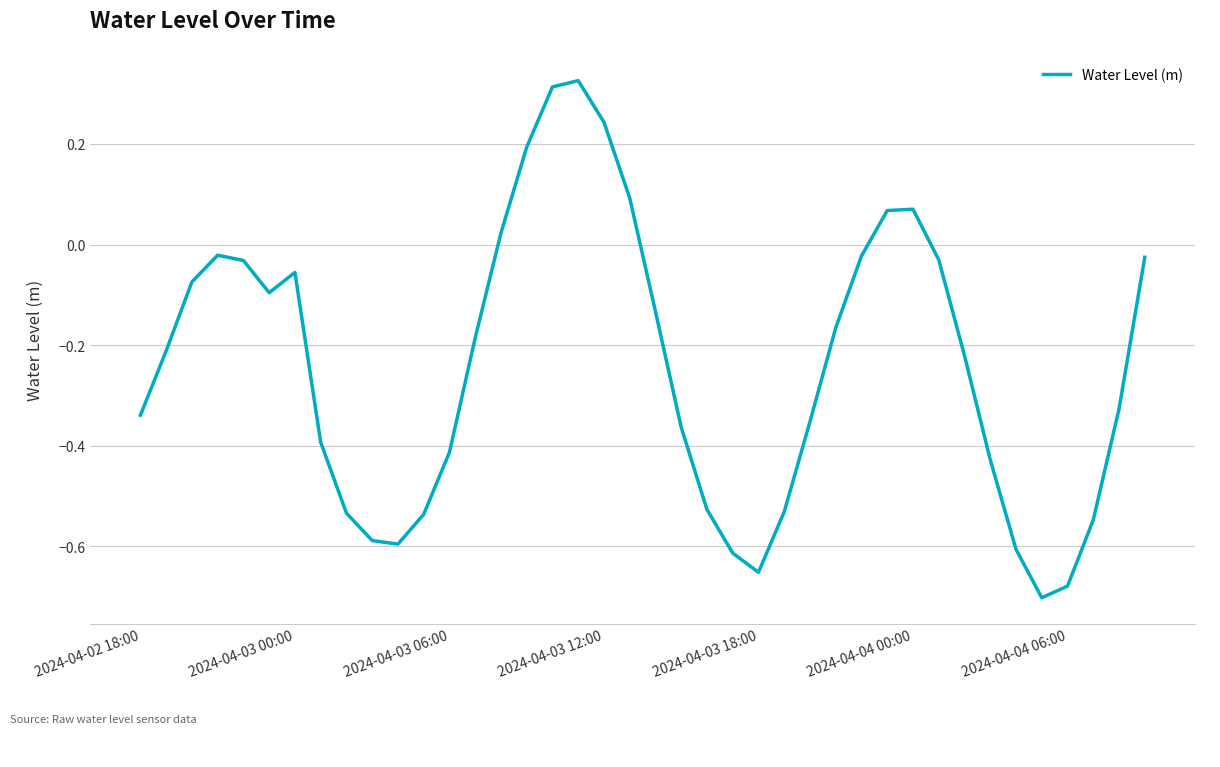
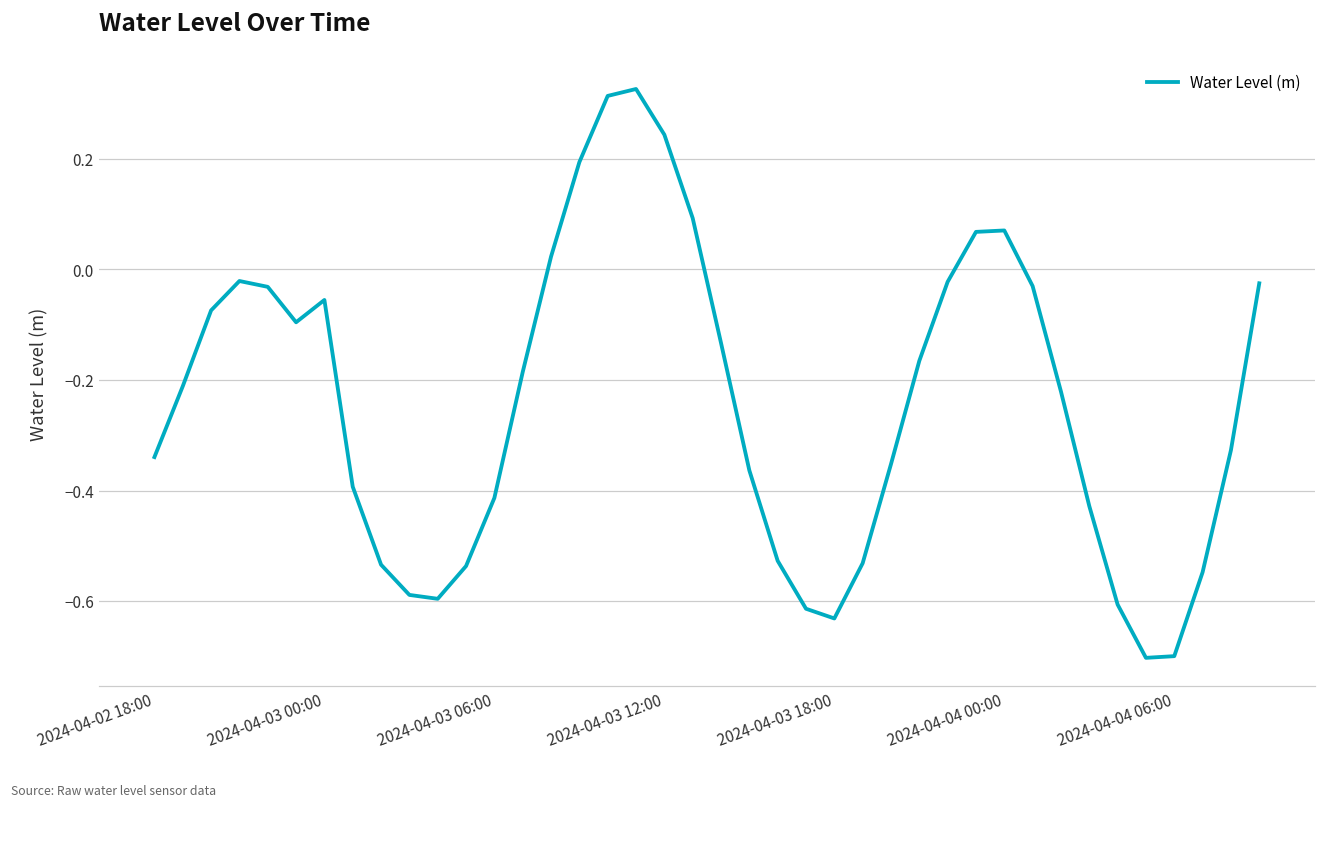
2024-04-03 18:00: -0.65 -> -0.63
2024-04-04 06:00: -0.68 -> -0.70
